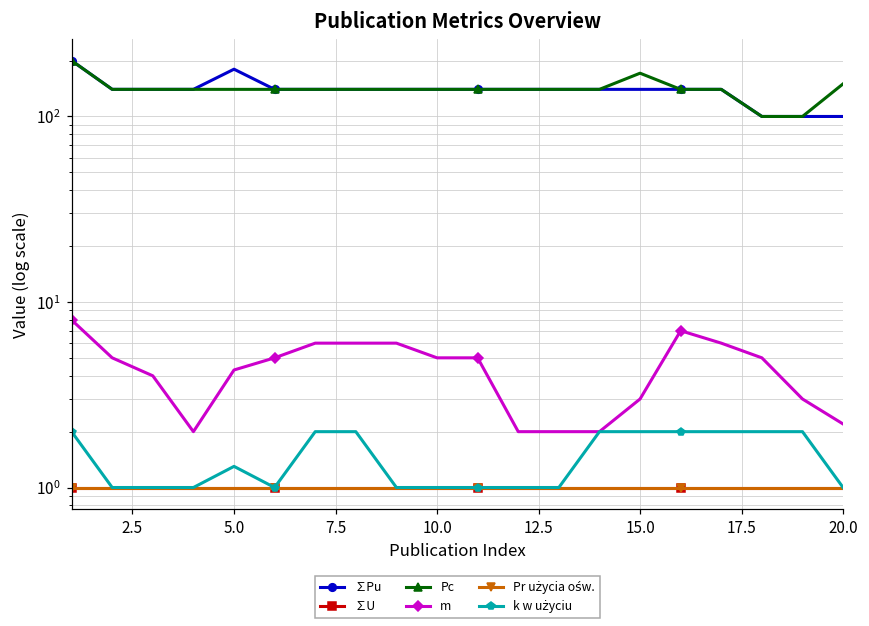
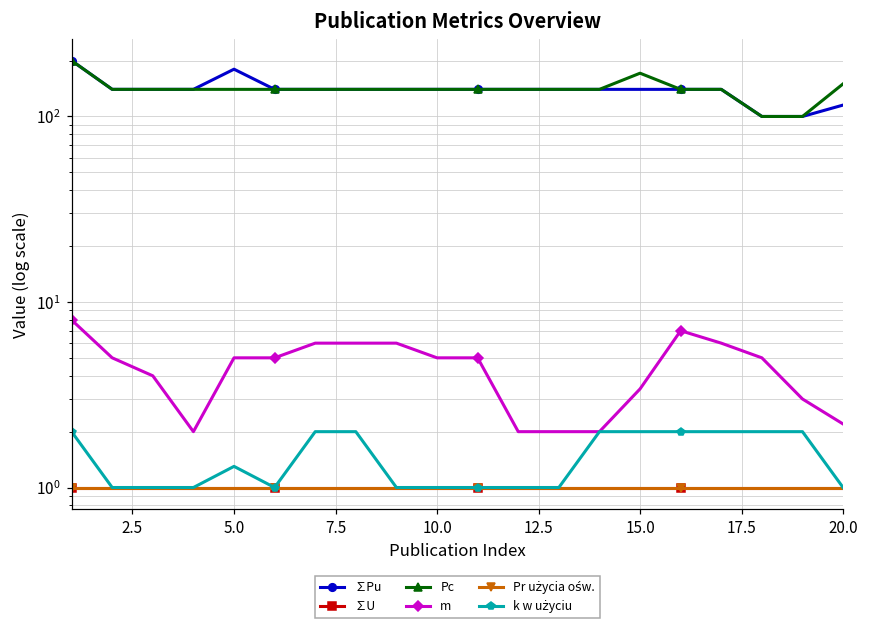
m, 5.0: 4.3 -> 5.0
m, 15.0: 3.0 -> 3.4
∑Pu, 20.0: 100 -> 120
